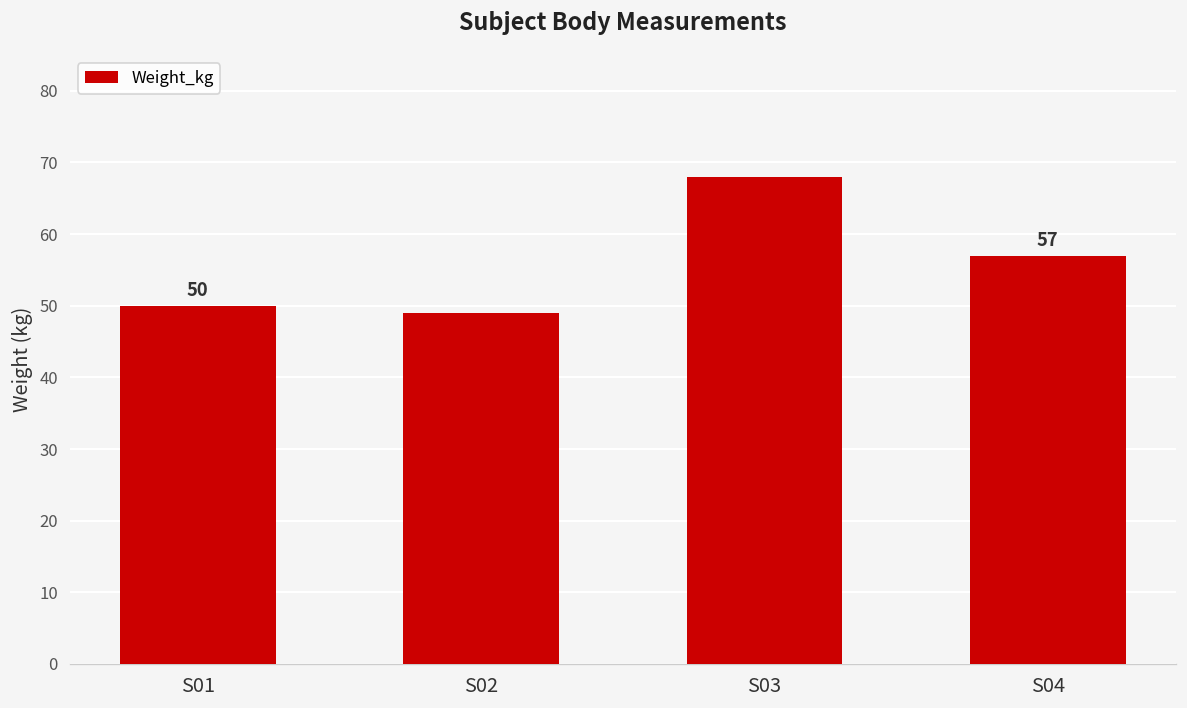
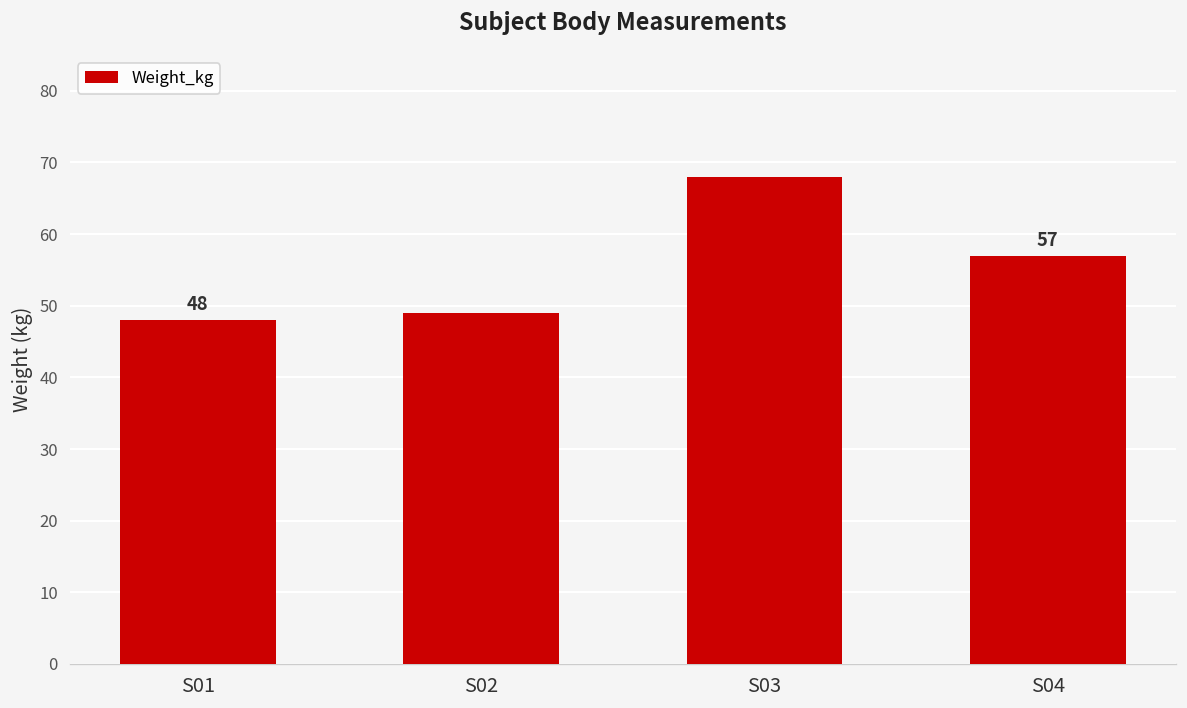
S01: 50 -> 48
